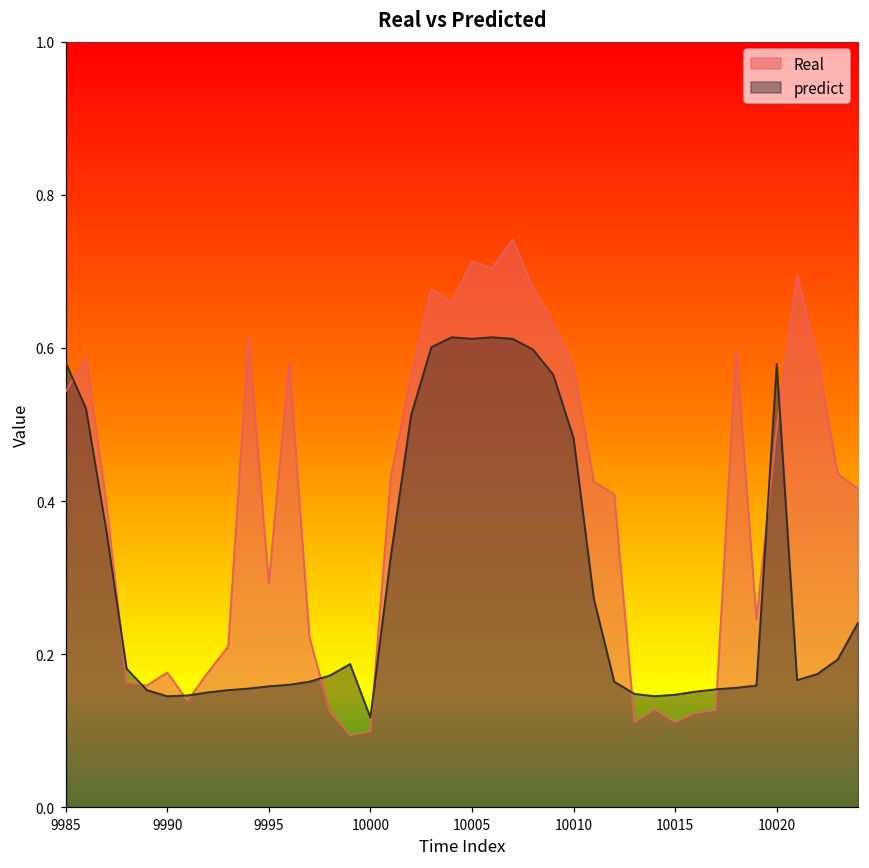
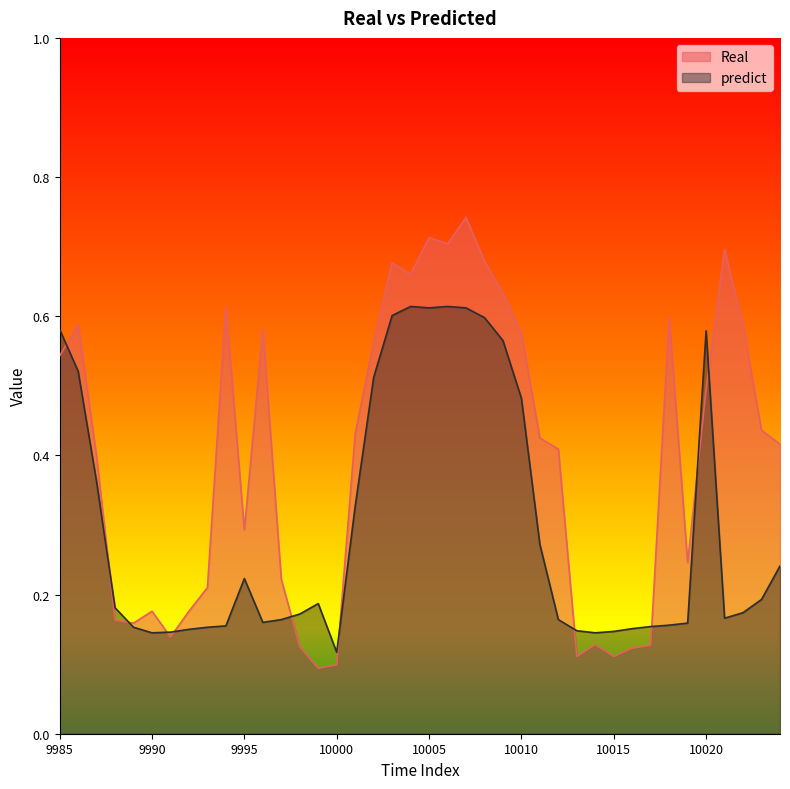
predict, 9995: 0.16 -> 0.22
